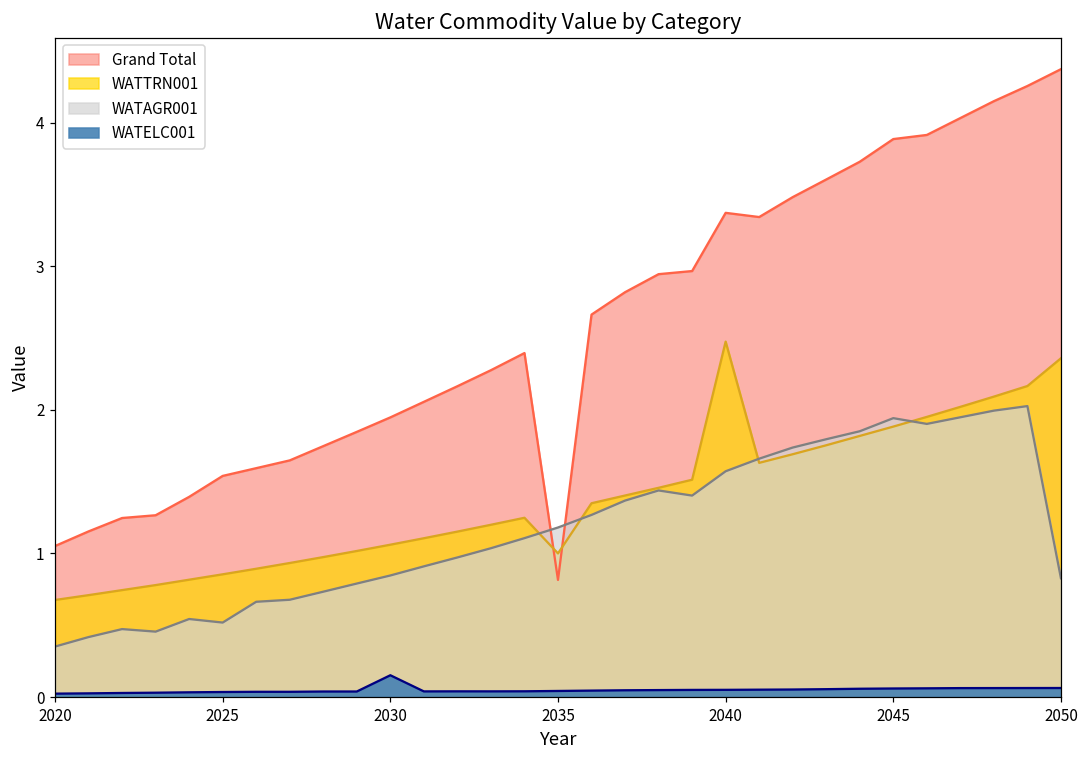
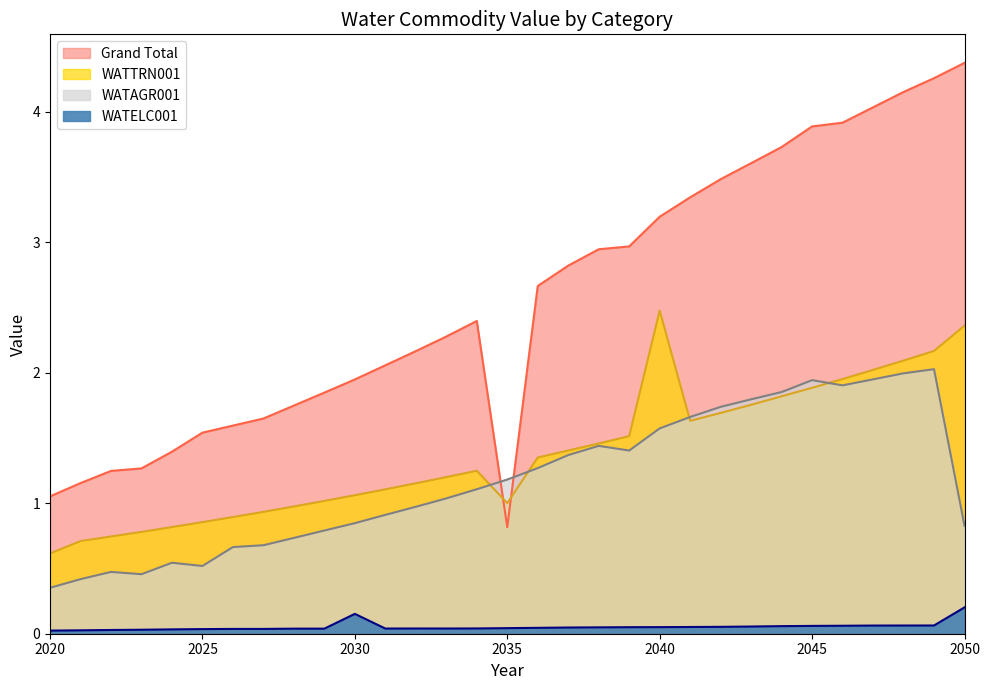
WATTRN001, 2020: 0.68 -> 0.62
Grand Total, 2040: 3.37 -> 3.19
WATELC001, 2050: 0.06 -> 0.20
